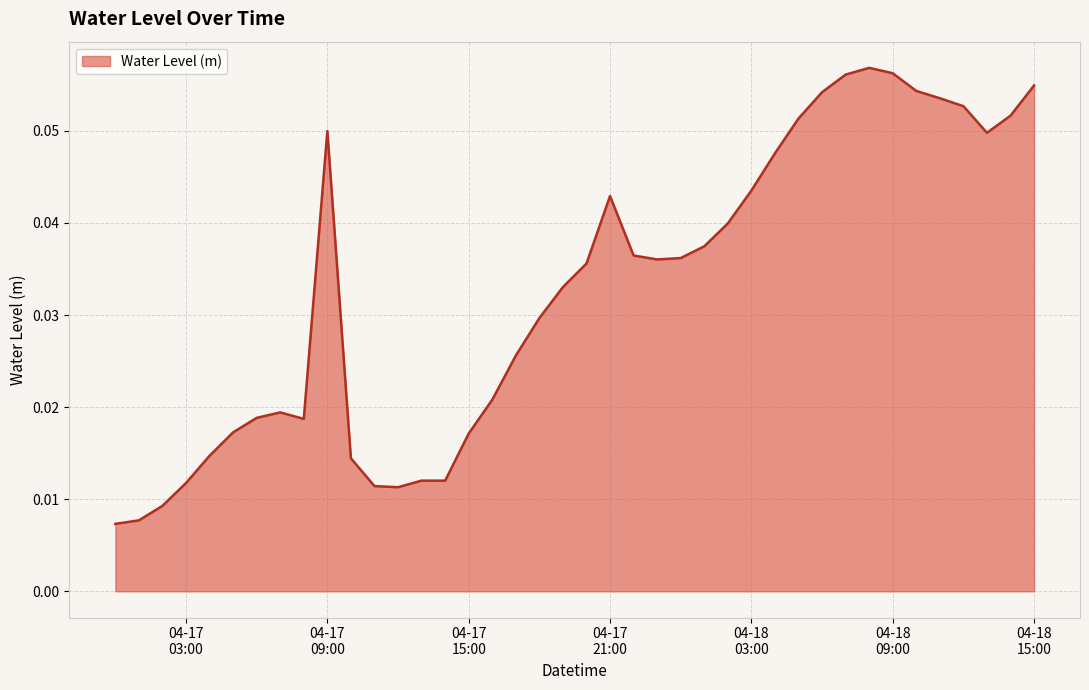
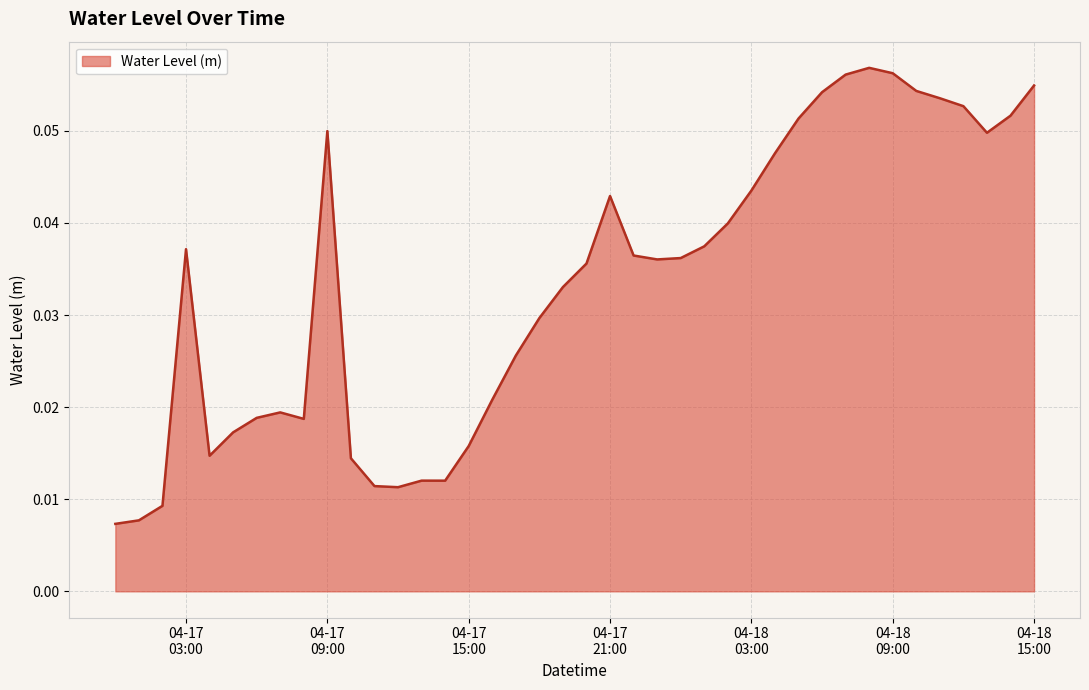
04-17 03:00: 0.012 -> 0.037
04-17 15:00: 0.017 -> 0.016
